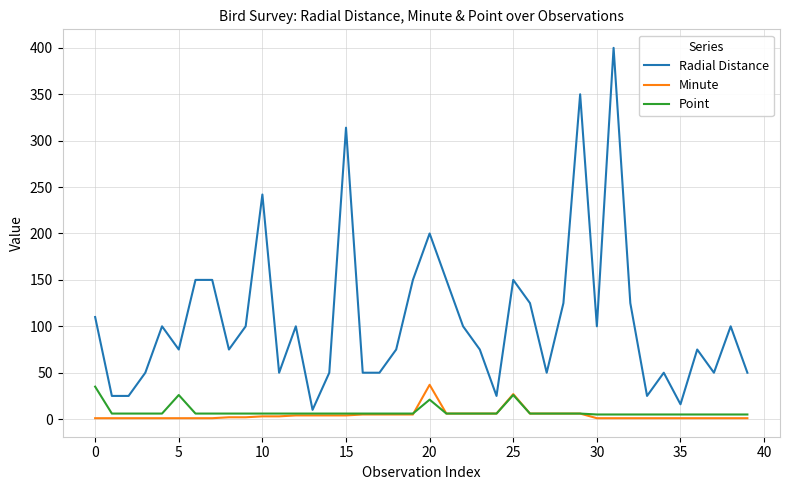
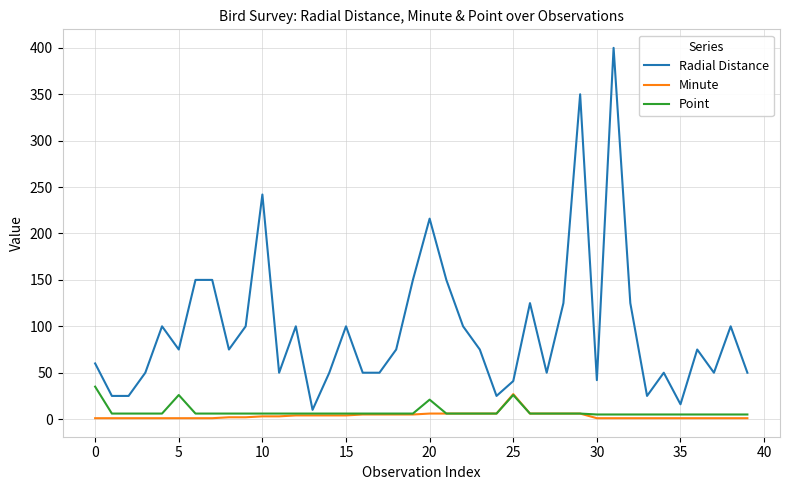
Radial Distance, 0: 110 -> 60
Radial Distance, 15: 310 -> 100
Radial Distance, 20: 200 -> 220
Minute, 20: 40 -> 10
Radial Distance, 25: 150 -> 40
Radial Distance, 30: 100 -> 40
